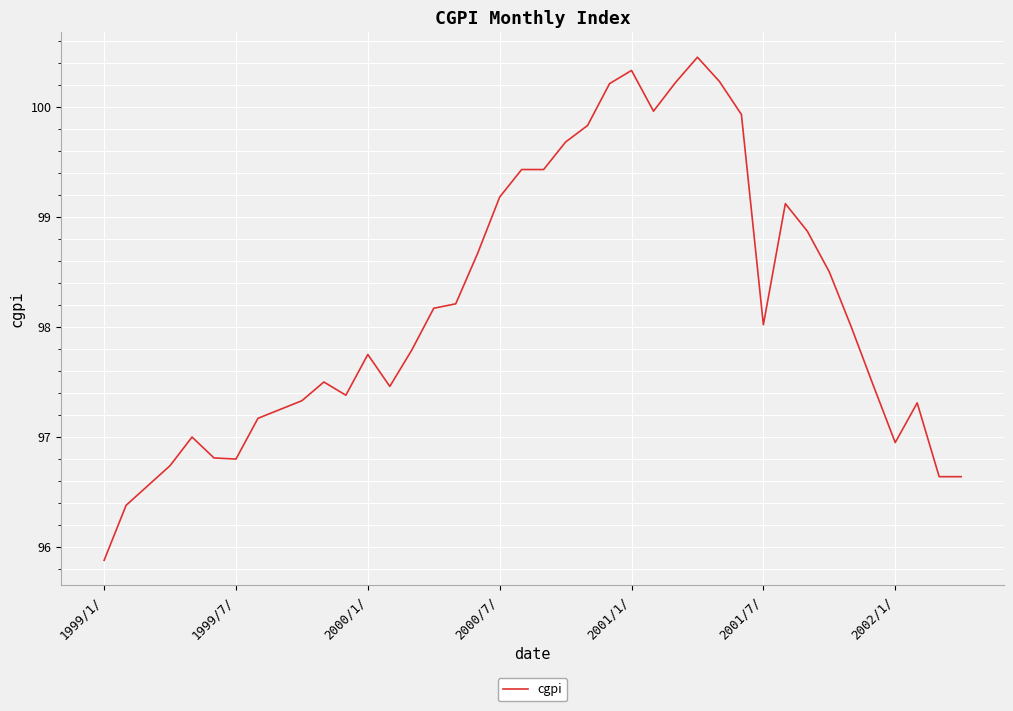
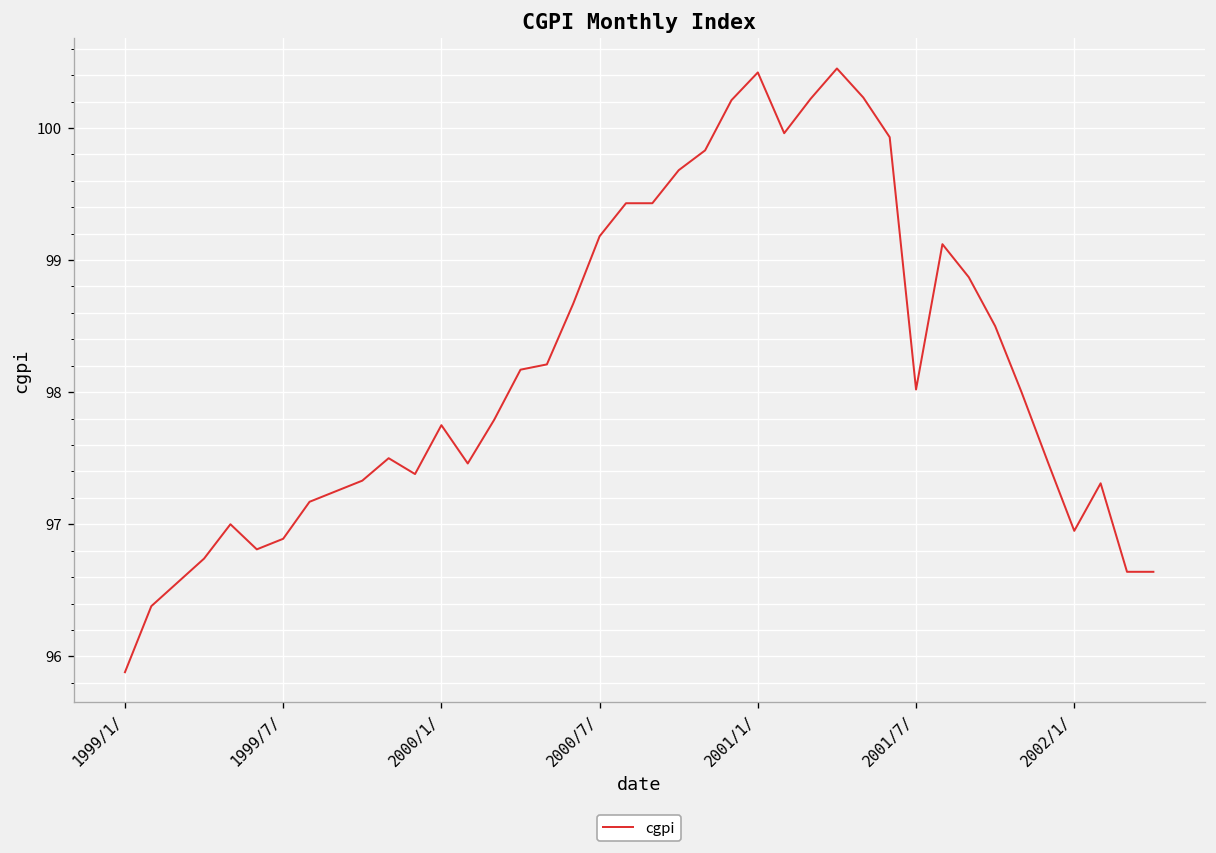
1999/7/: 96.80 -> 96.89
2001/1/: 100.33 -> 100.42
